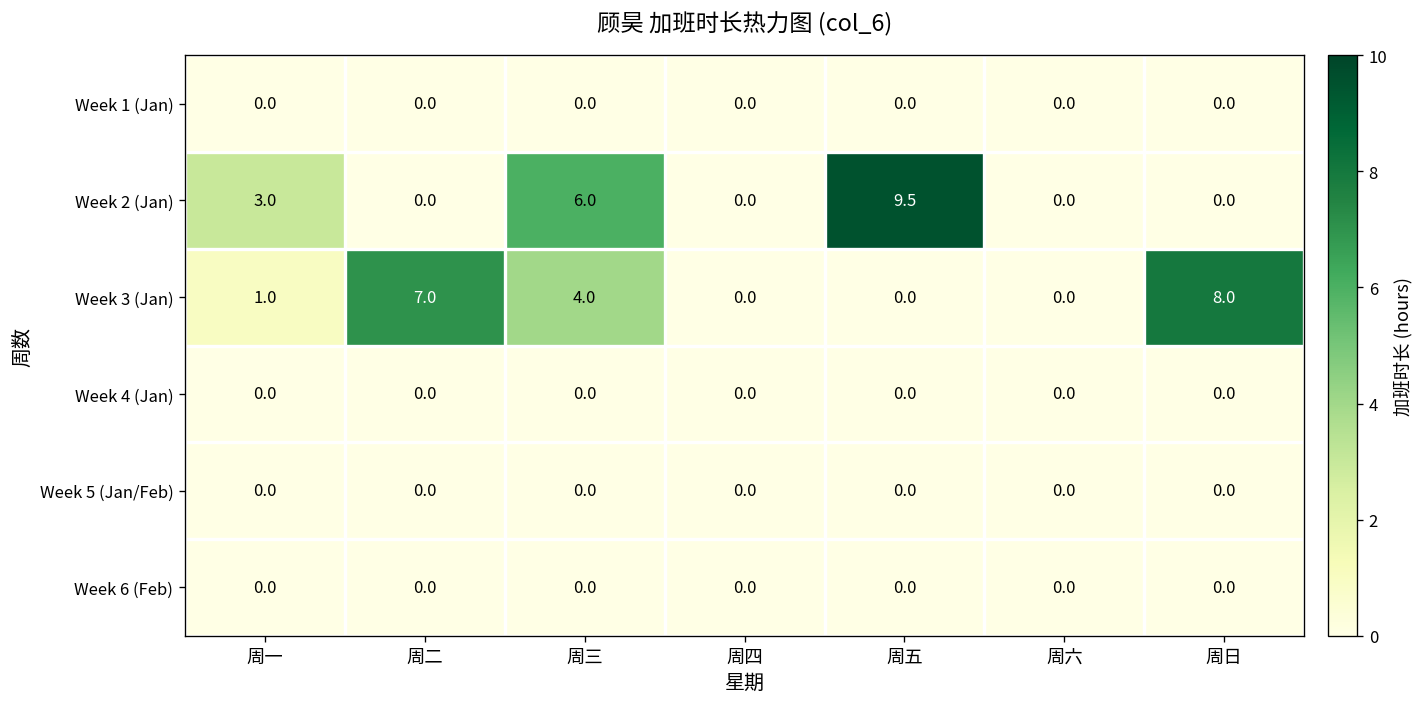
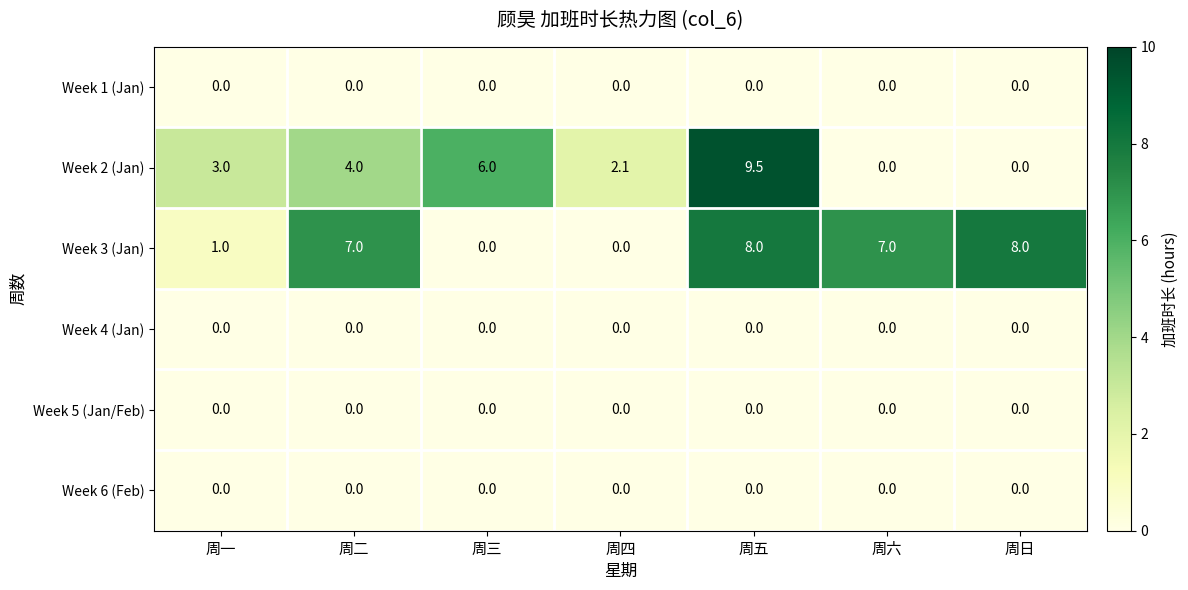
Week 2 (Jan), 周二: 0.0 -> 4.0
Week 2 (Jan), 周四: 0.0 -> 2.1
Week 3 (Jan), 周三: 4.0 -> 0.0
Week 3 (Jan), 周五: 0.0 -> 8.0
Week 3 (Jan), 周六: 0.0 -> 7.0
